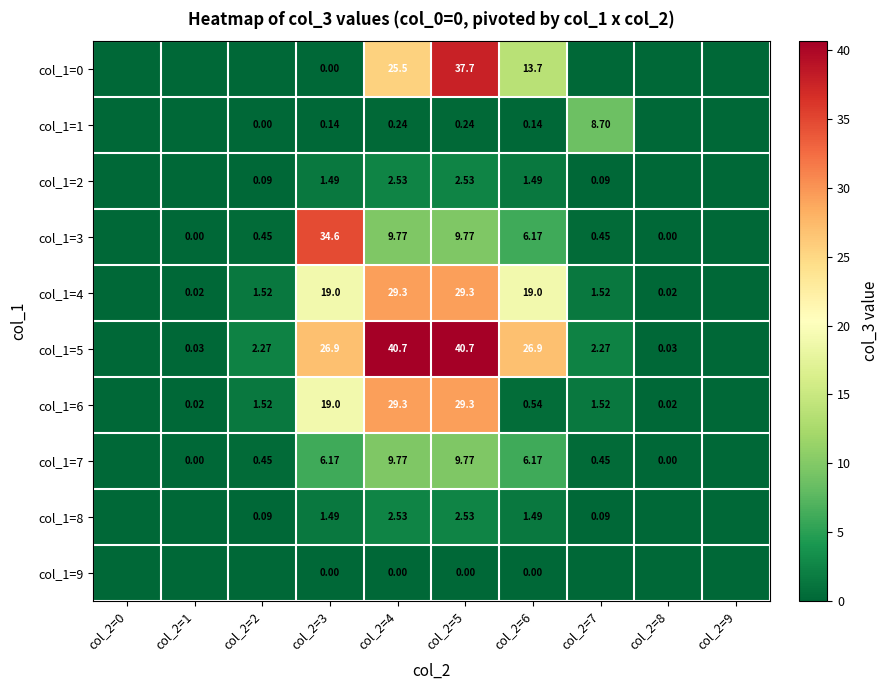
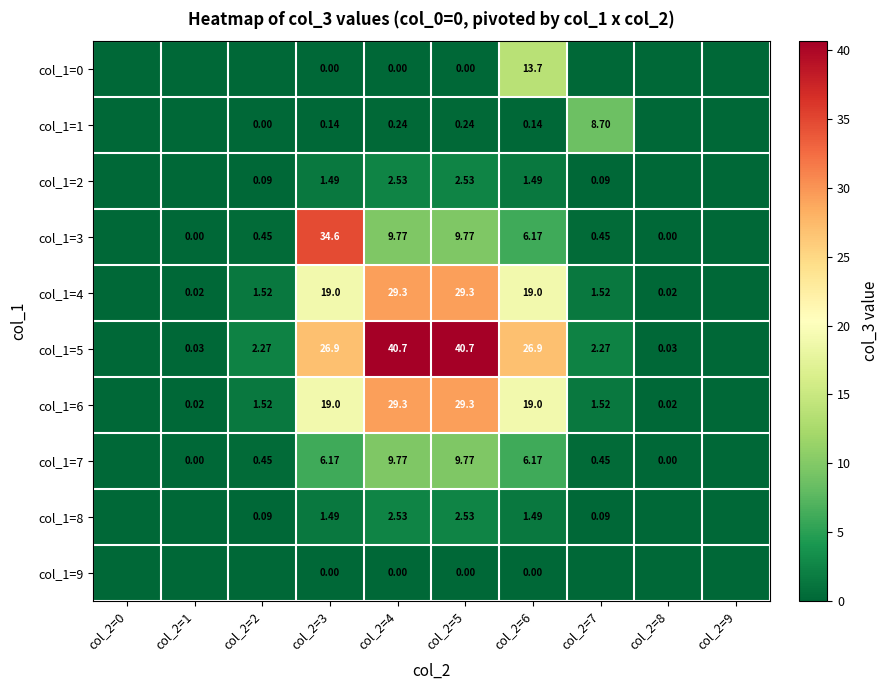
col_1=0, col_2=4: 25.5 -> 0.00
col_1=0, col_2=5: 37.7 -> 0.00
col_1=6, col_2=6: 0.54 -> 19.0
